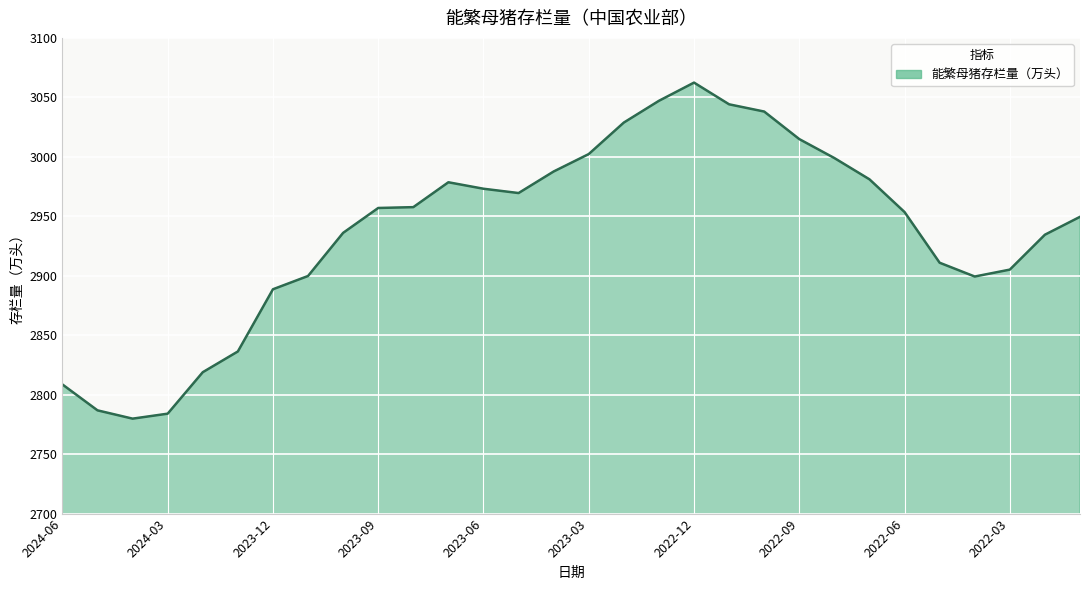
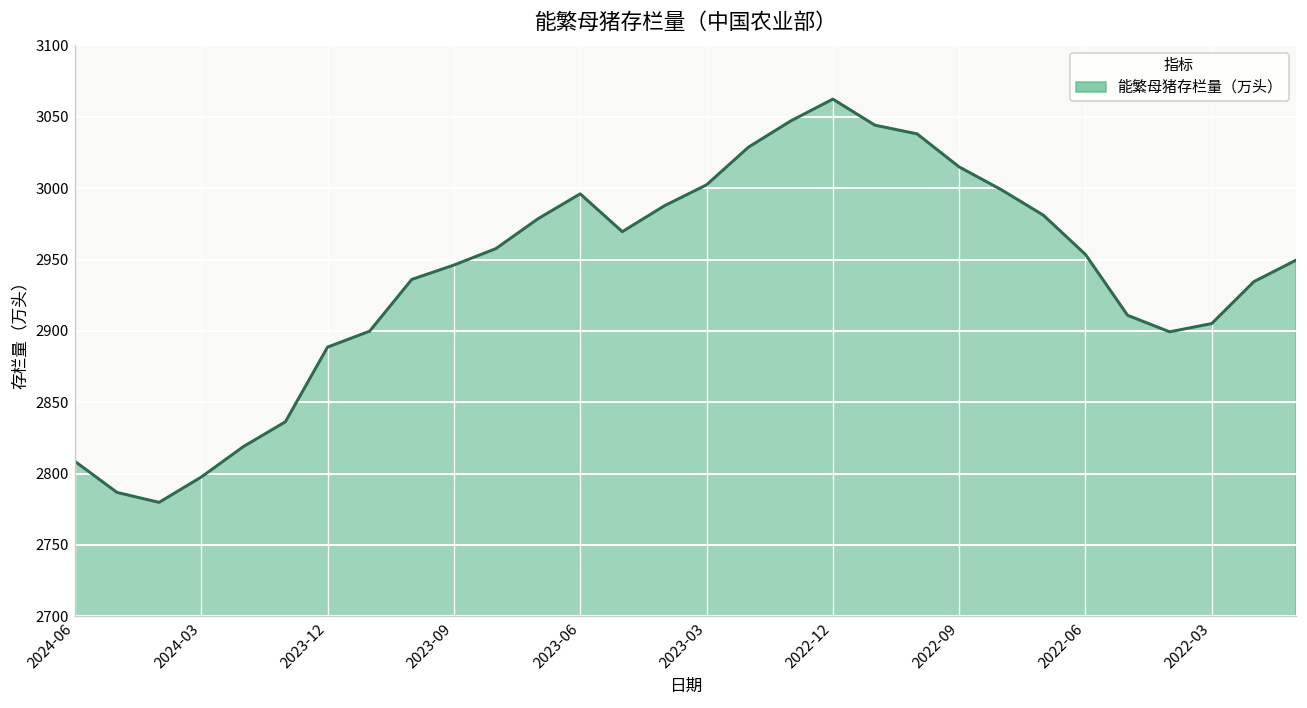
2024-03: 2784 -> 2798
2023-09: 2957 -> 2946
2023-06: 2973 -> 2996
